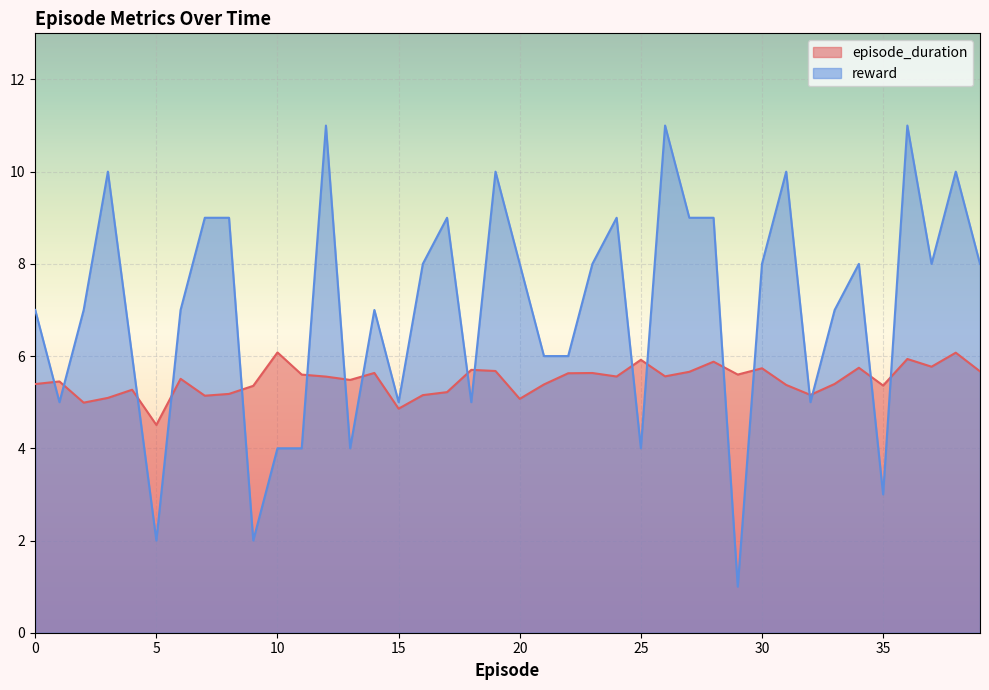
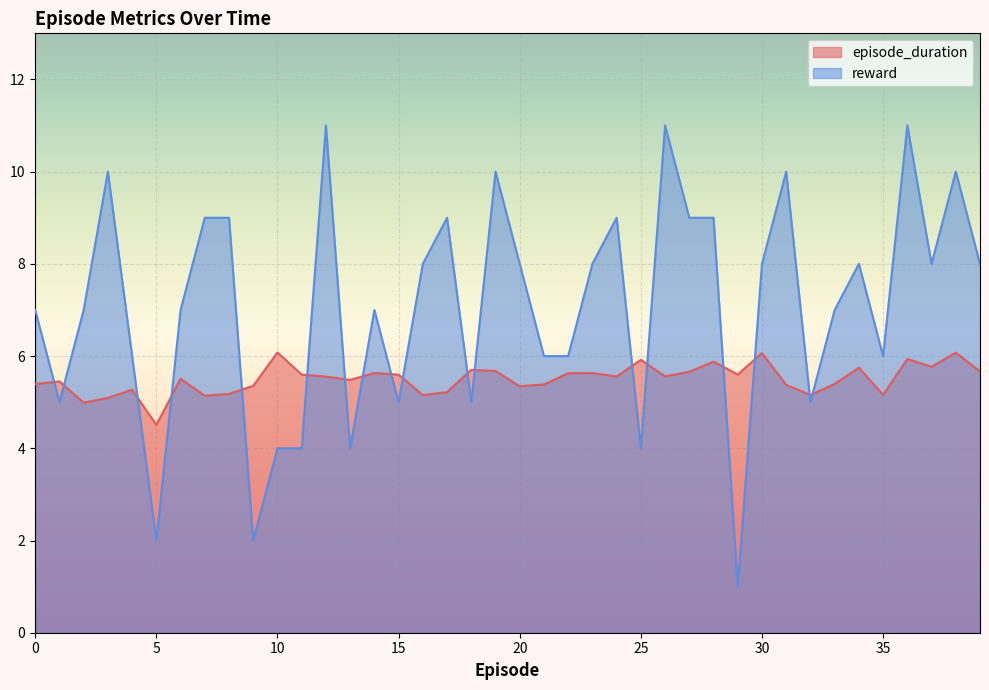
episode_duration, 15: 4.9 -> 5.6
episode_duration, 20: 5.1 -> 5.3
episode_duration, 30: 5.7 -> 6.1
episode_duration, 35: 5.4 -> 5.2
reward, 35: 3 -> 6
